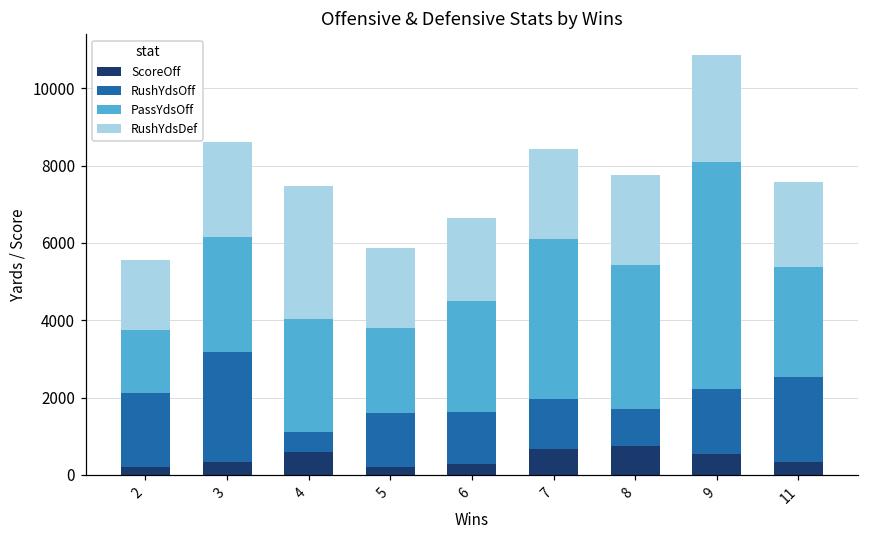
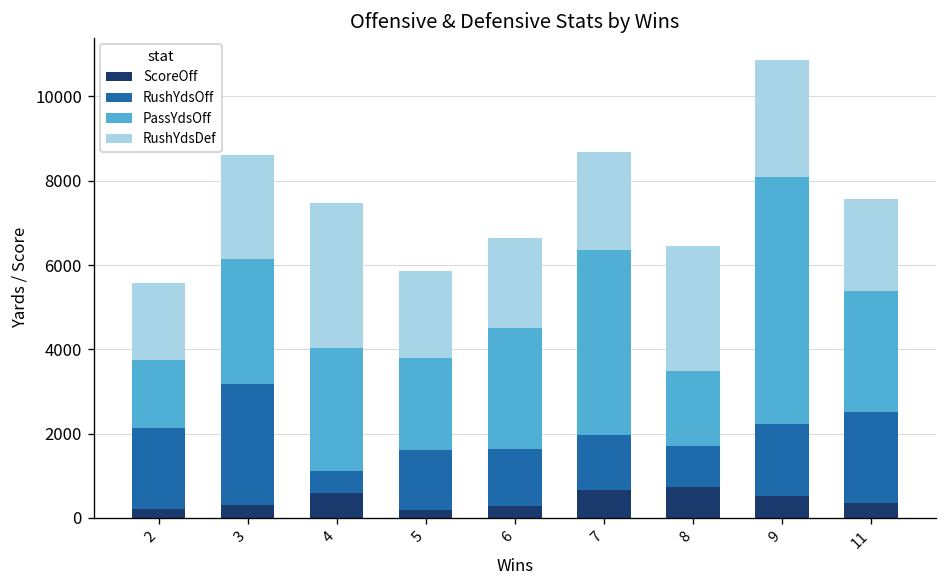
PassYdsOff, 7: 4100 -> 4400
PassYdsOff, 8: 3700 -> 1800
RushYdsDef, 8: 2300 -> 3000
